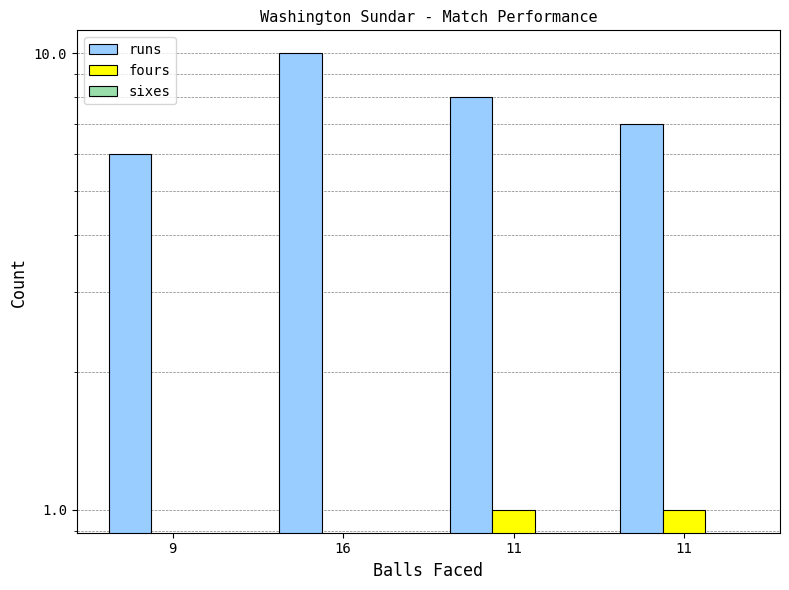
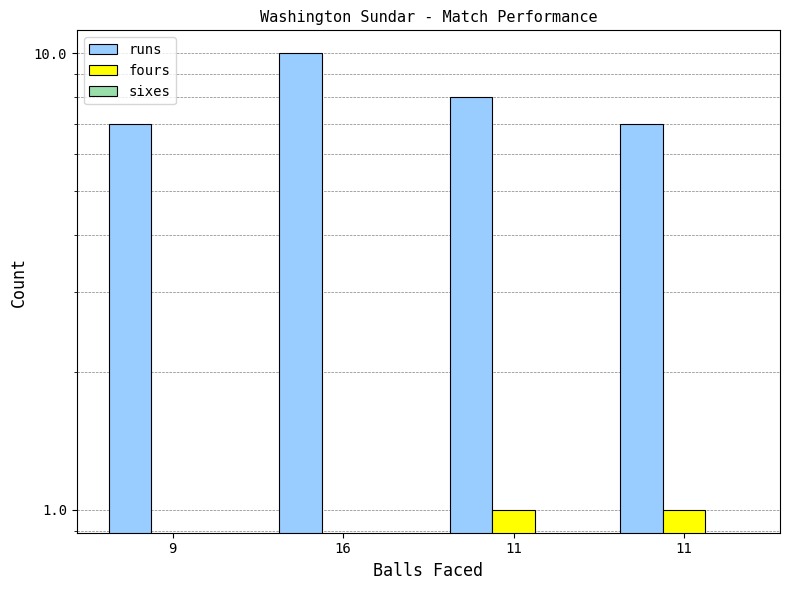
runs, 9: 6 -> 7
